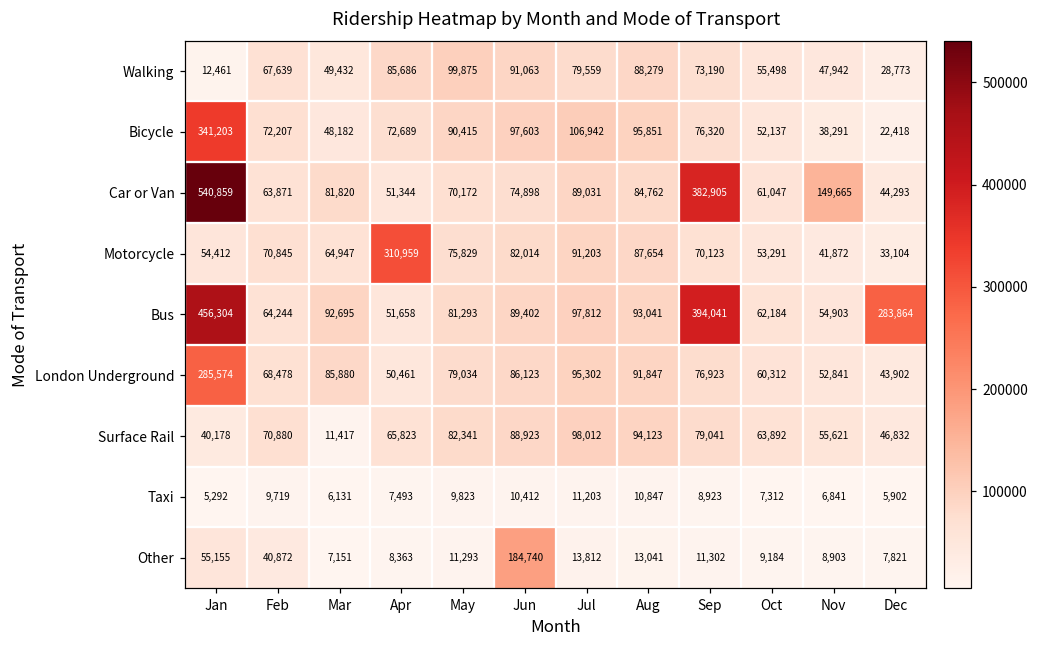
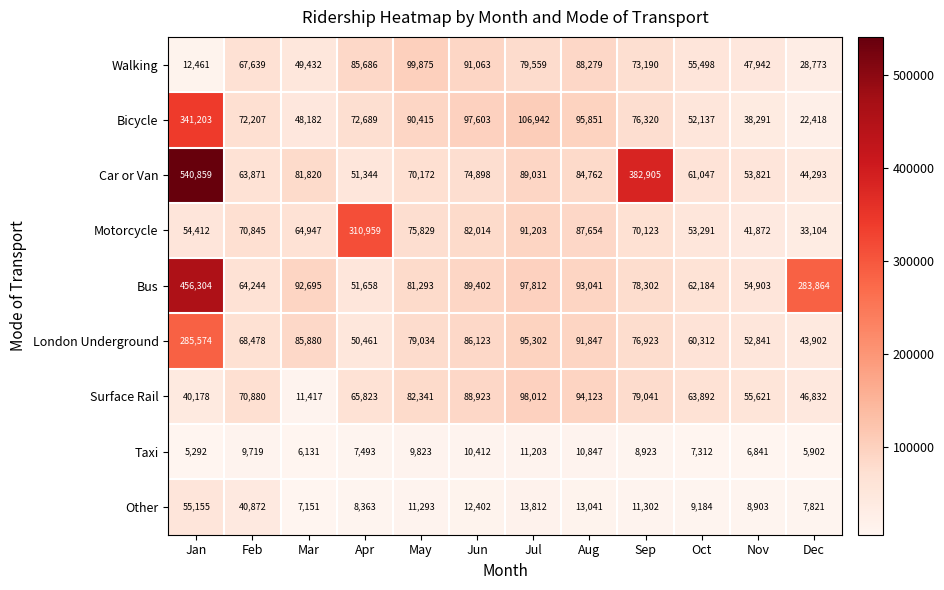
Car or Van, Nov: 149,665 -> 53,821
Bus, Sep: 394,041 -> 78,302
Other, Jun: 184,740 -> 12,402
